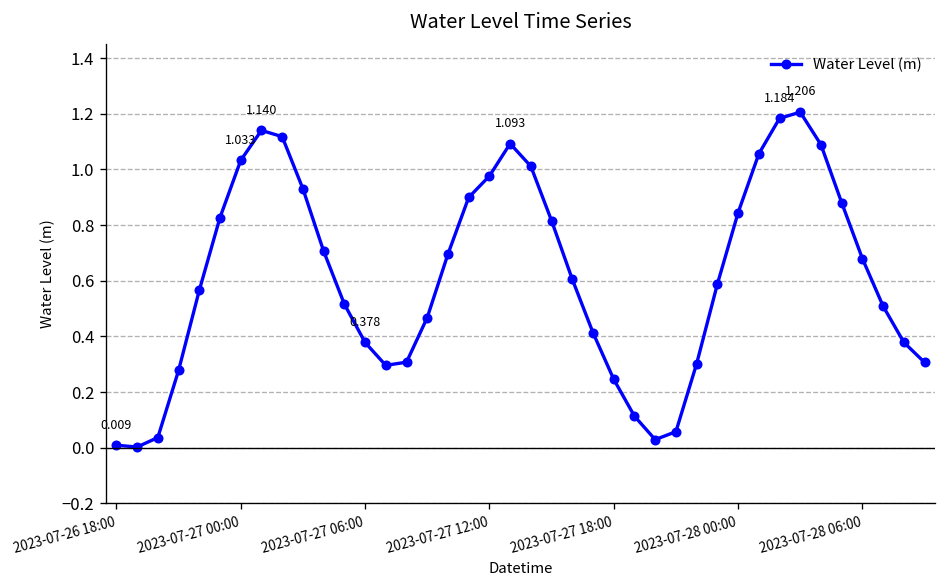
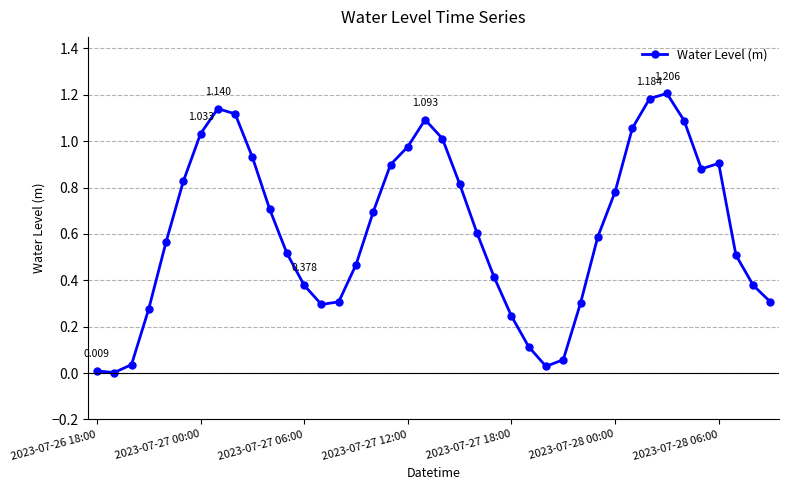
2023-07-28 00:00: 0.84 -> 0.78
2023-07-28 06:00: 0.68 -> 0.90
